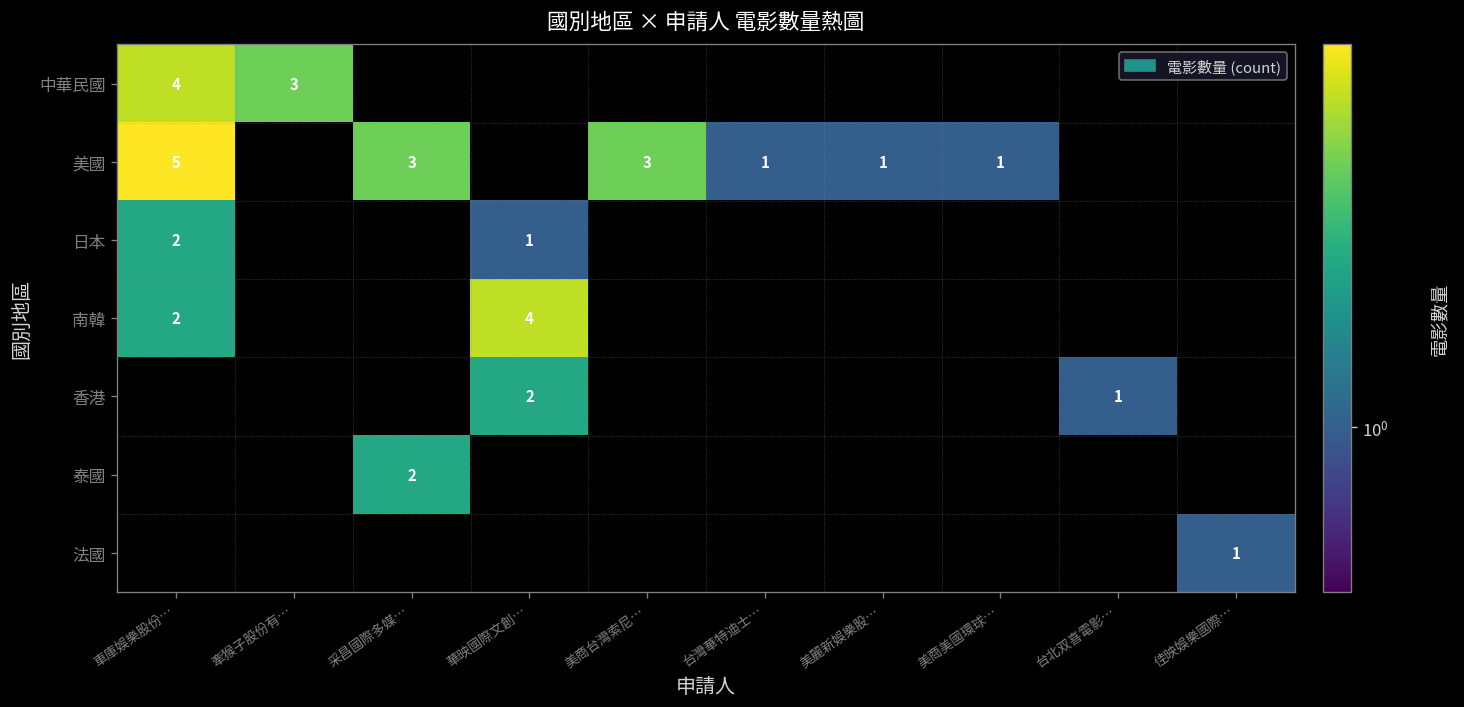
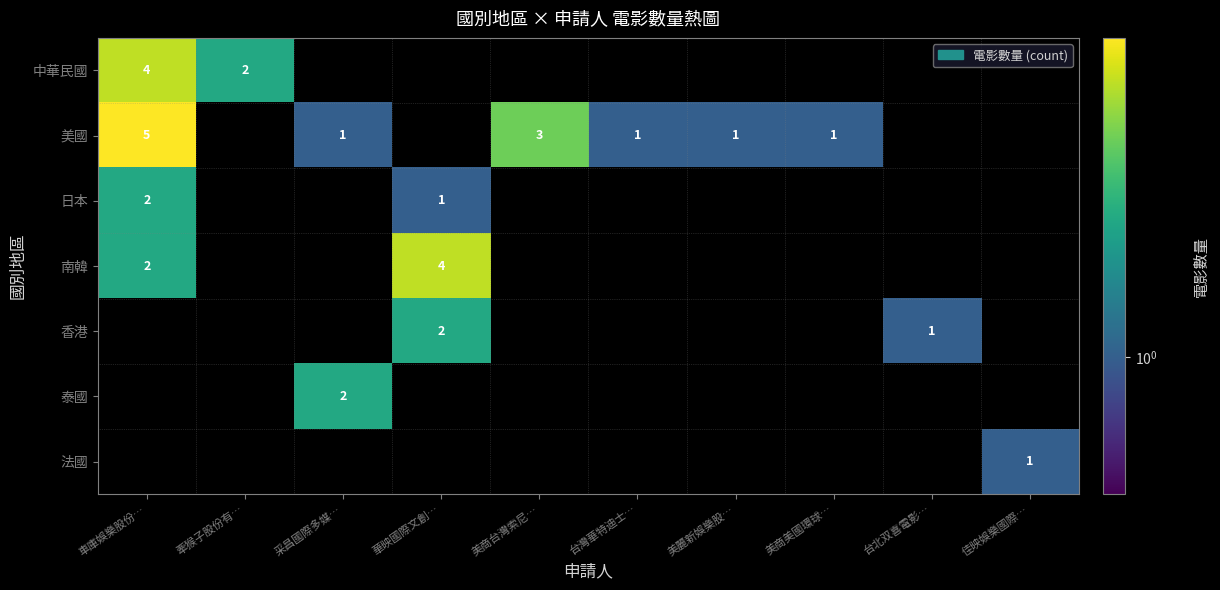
中華民國, 牽猴子股份有…: 3 -> 2
美國, 采昌國際多媒…: 3 -> 1
